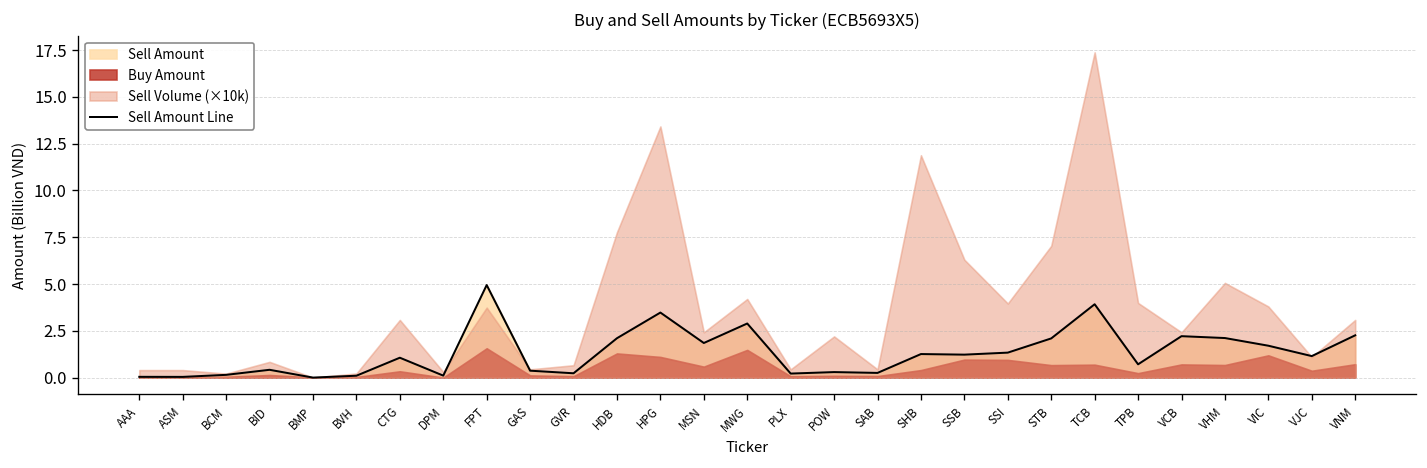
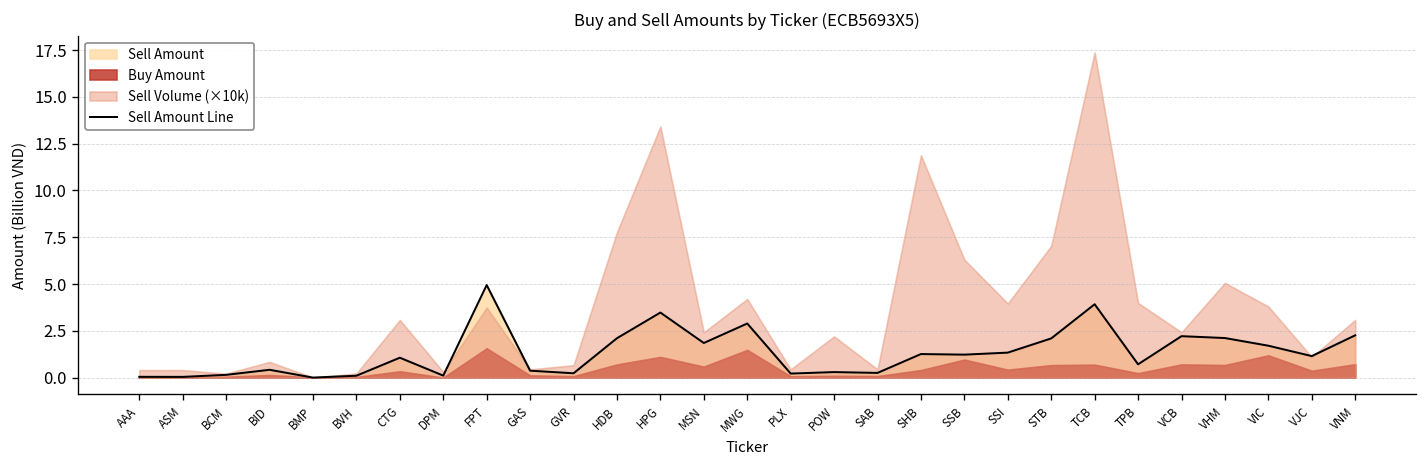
Buy Amount, HDB: 1.3 -> 0.7
Buy Amount, SSI: 0.9 -> 0.4
